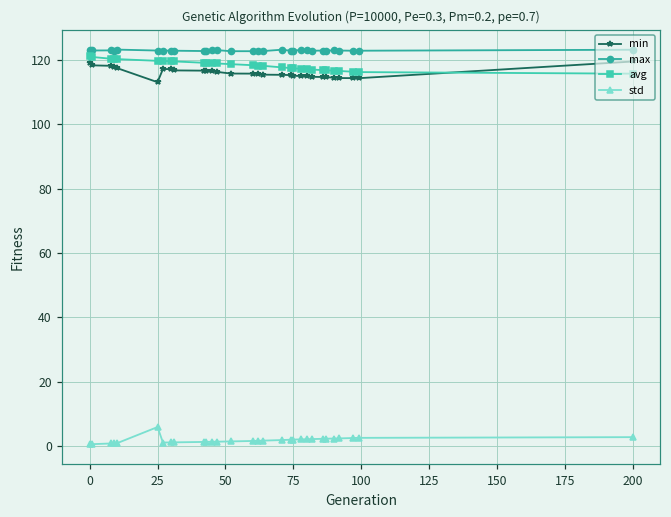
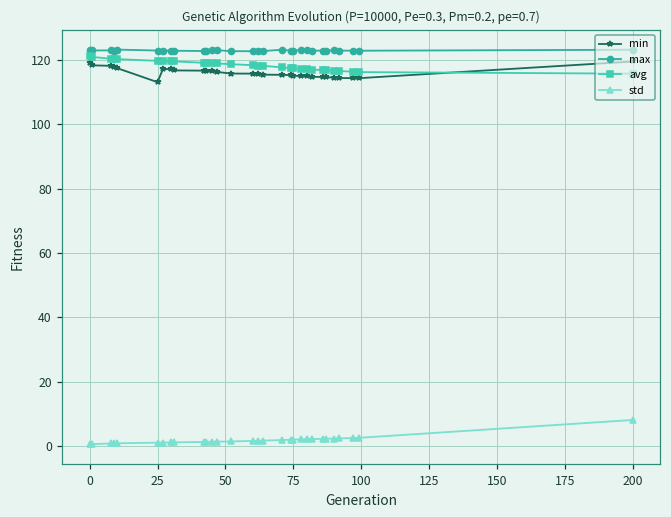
std, 25: 6 -> 1
std, 200: 3 -> 8
